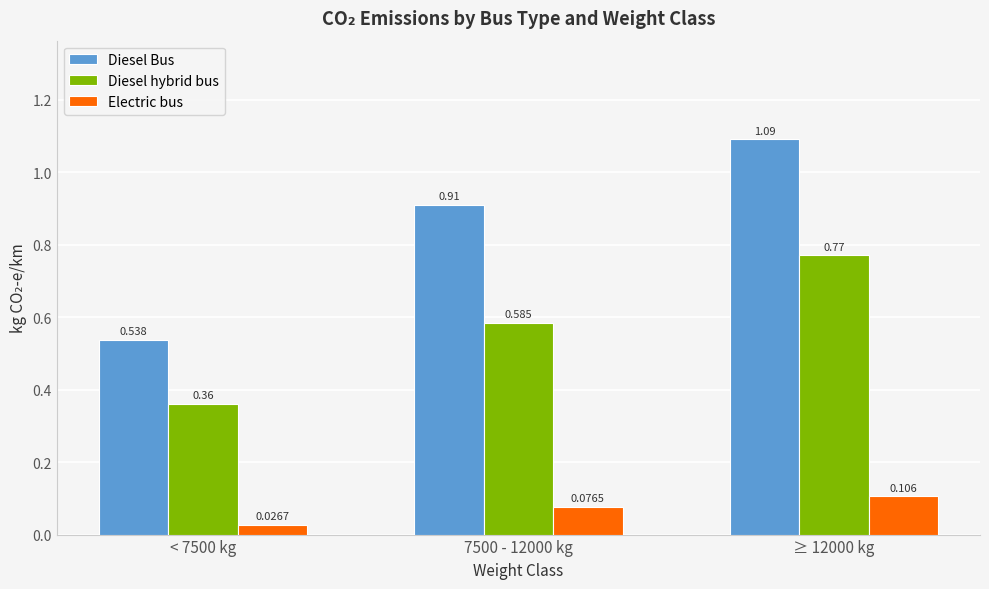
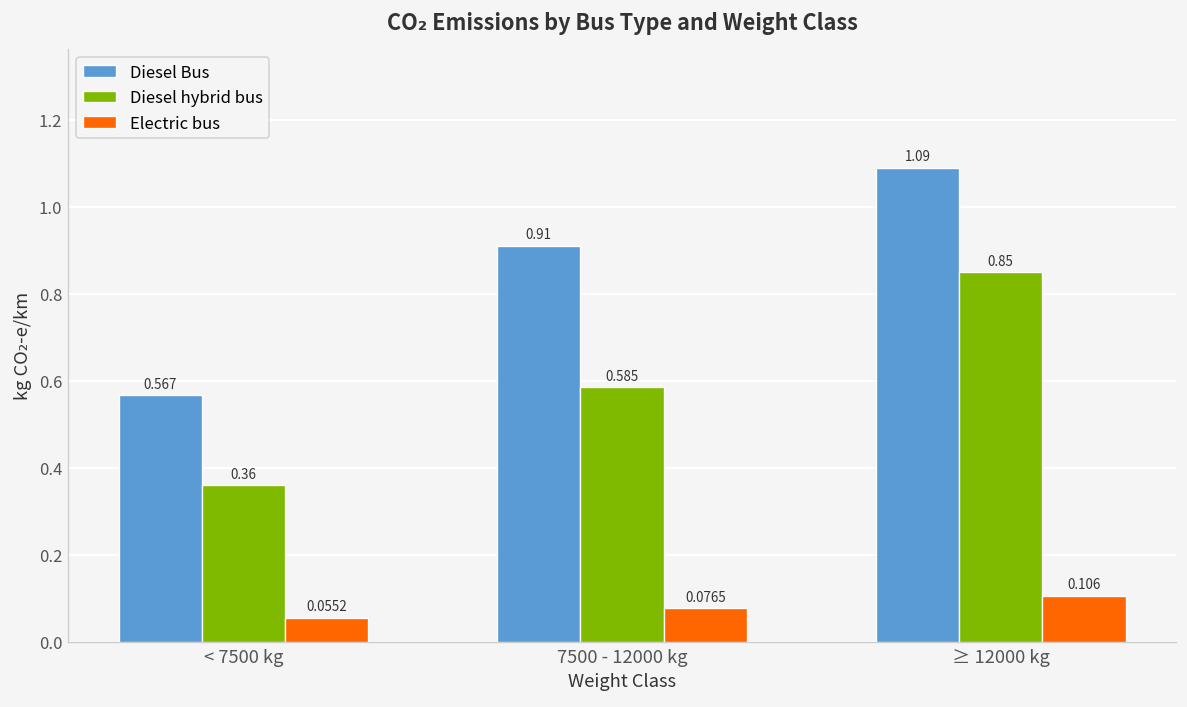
Diesel Bus, < 7500 kg: 0.538 -> 0.567
Electric bus, < 7500 kg: 0.0267 -> 0.0552
Diesel hybrid bus, ≥ 12000 kg: 0.77 -> 0.85
